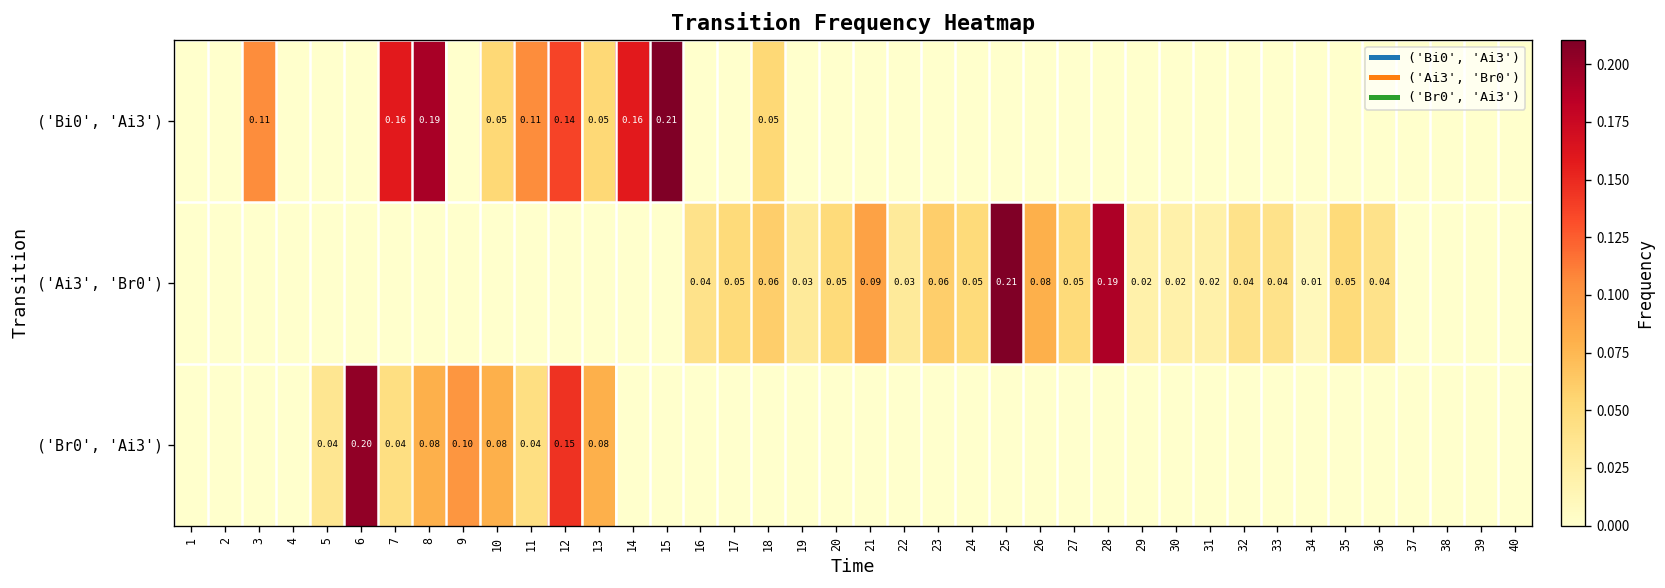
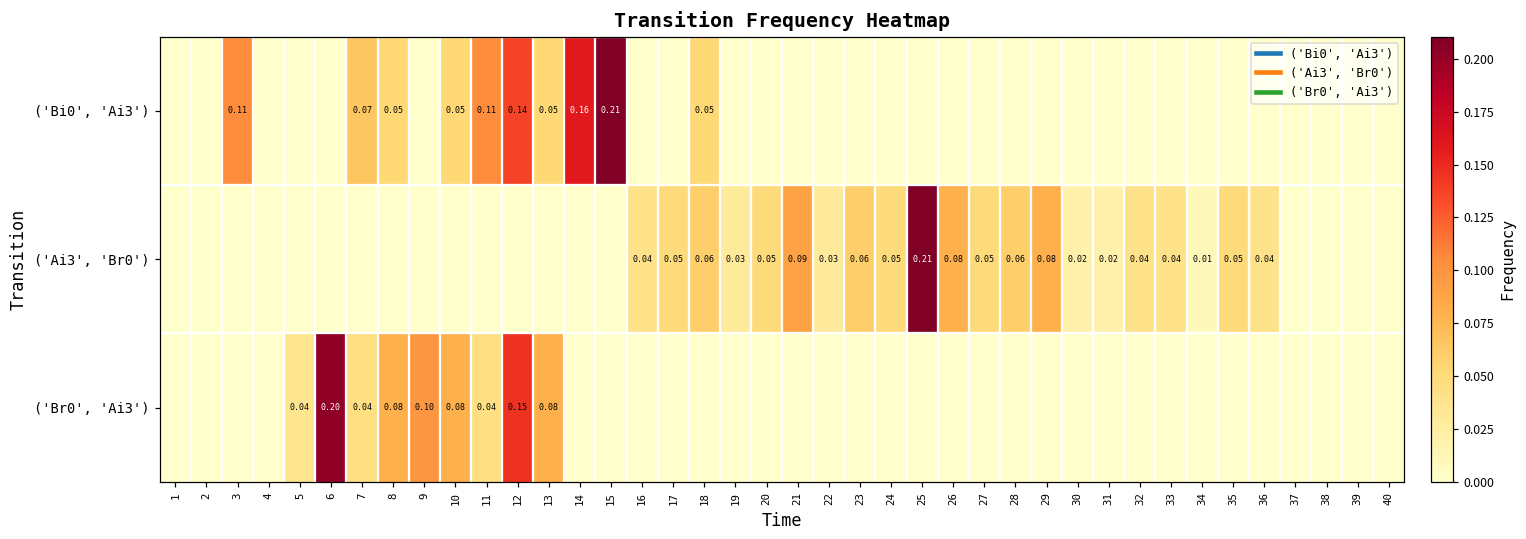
('Bi0', 'Ai3'), 7: 0.16 -> 0.07
('Bi0', 'Ai3'), 8: 0.19 -> 0.05
('Ai3', 'Br0'), 28: 0.19 -> 0.06
('Ai3', 'Br0'), 29: 0.02 -> 0.08
